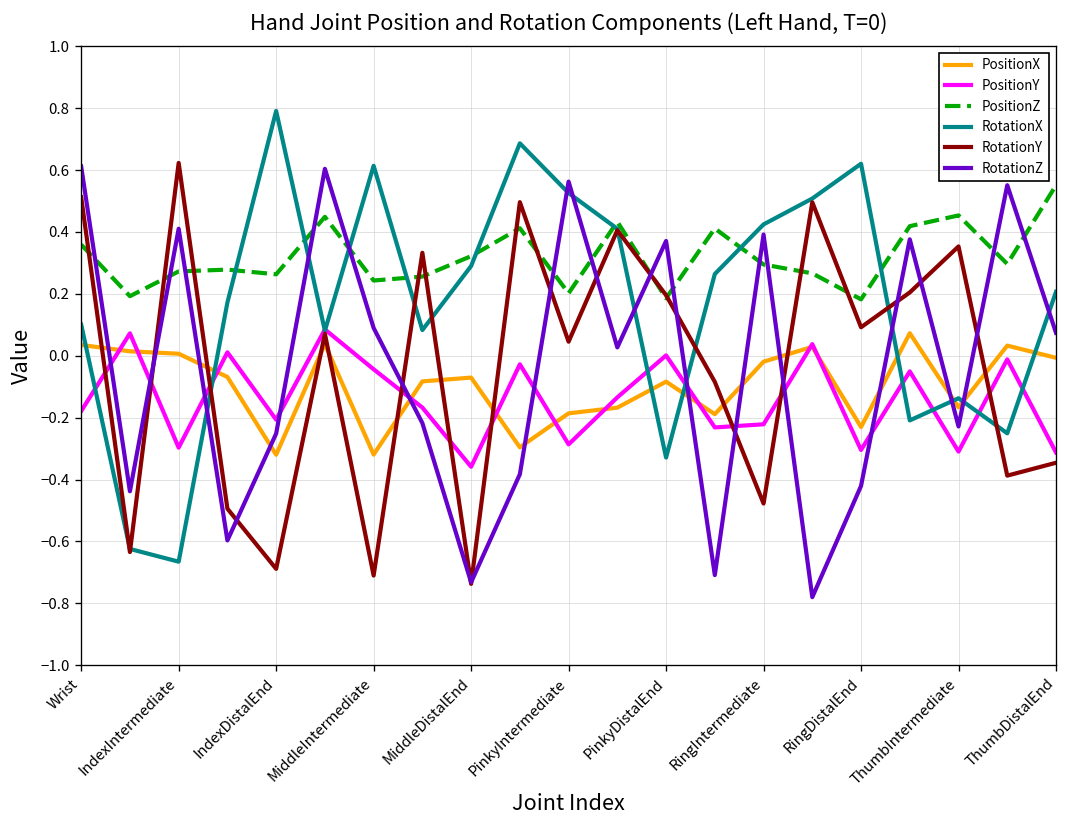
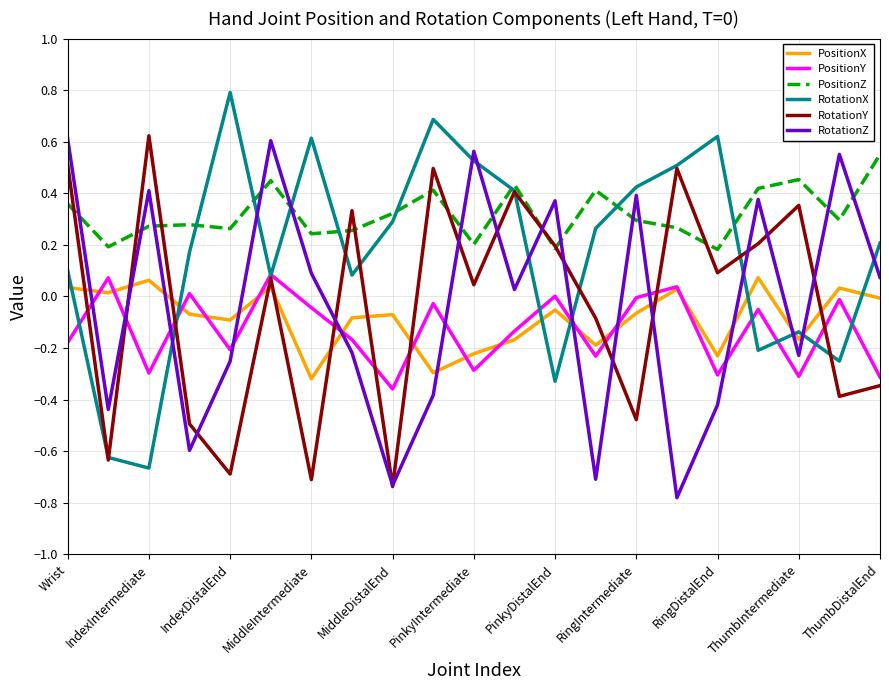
PositionX, IndexIntermediate: 0.01 -> 0.06
PositionX, IndexDistalEnd: -0.32 -> -0.09
PositionX, PinkyIntermediate: -0.19 -> -0.22
PositionX, PinkyDistalEnd: -0.08 -> -0.05
PositionX, RingIntermediate: -0.02 -> -0.07
PositionY, RingIntermediate: -0.22 -> 0.00
